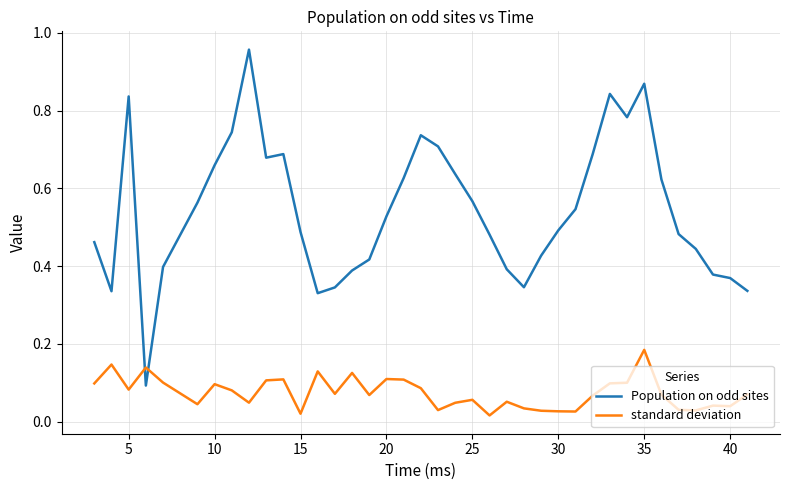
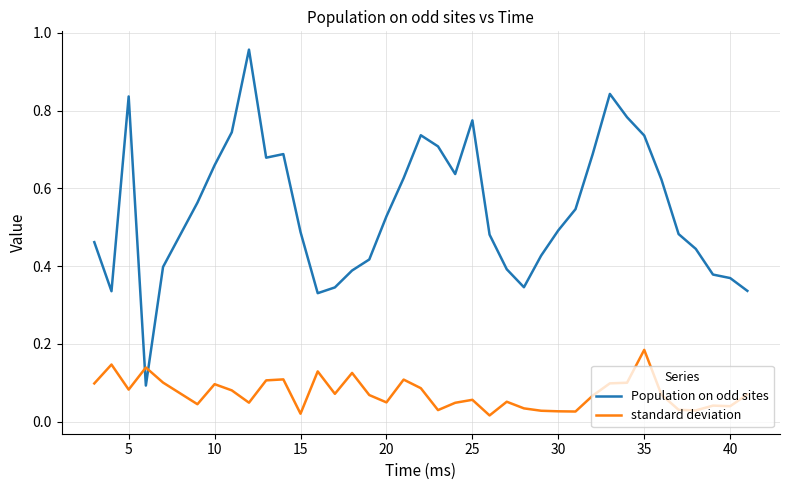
standard deviation, 20: 0.11 -> 0.05
Population on odd sites, 25: 0.57 -> 0.78
Population on odd sites, 35: 0.87 -> 0.74
